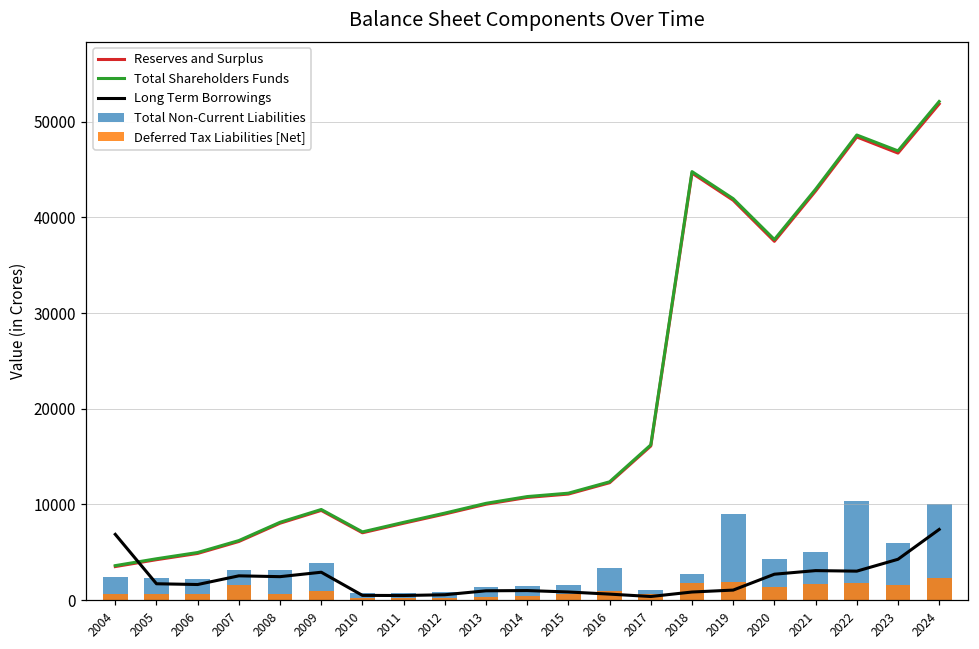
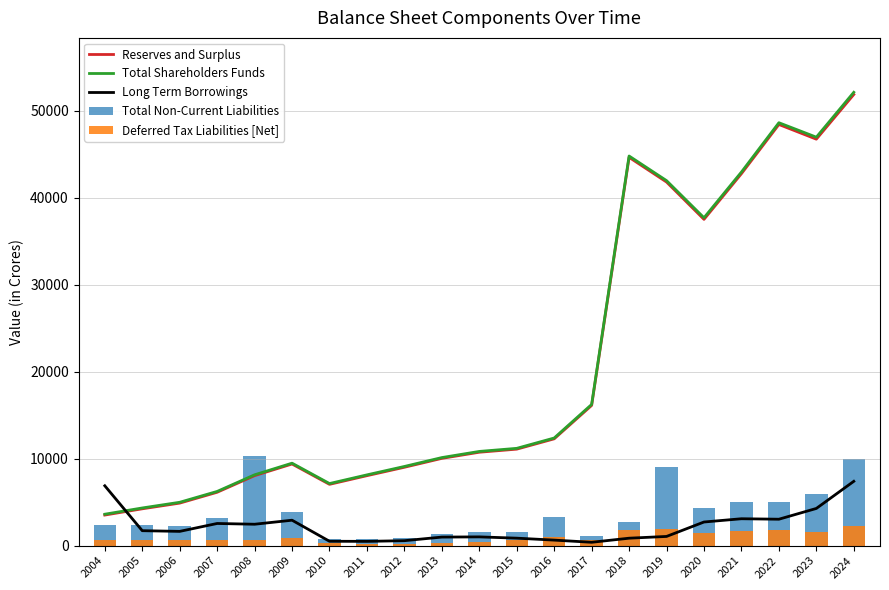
Deferred Tax Liabilities [Net], 2007: 2000 -> 1000
Total Non-Current Liabilities, 2008: 3000 -> 10000
Total Non-Current Liabilities, 2022: 10000 -> 5000
